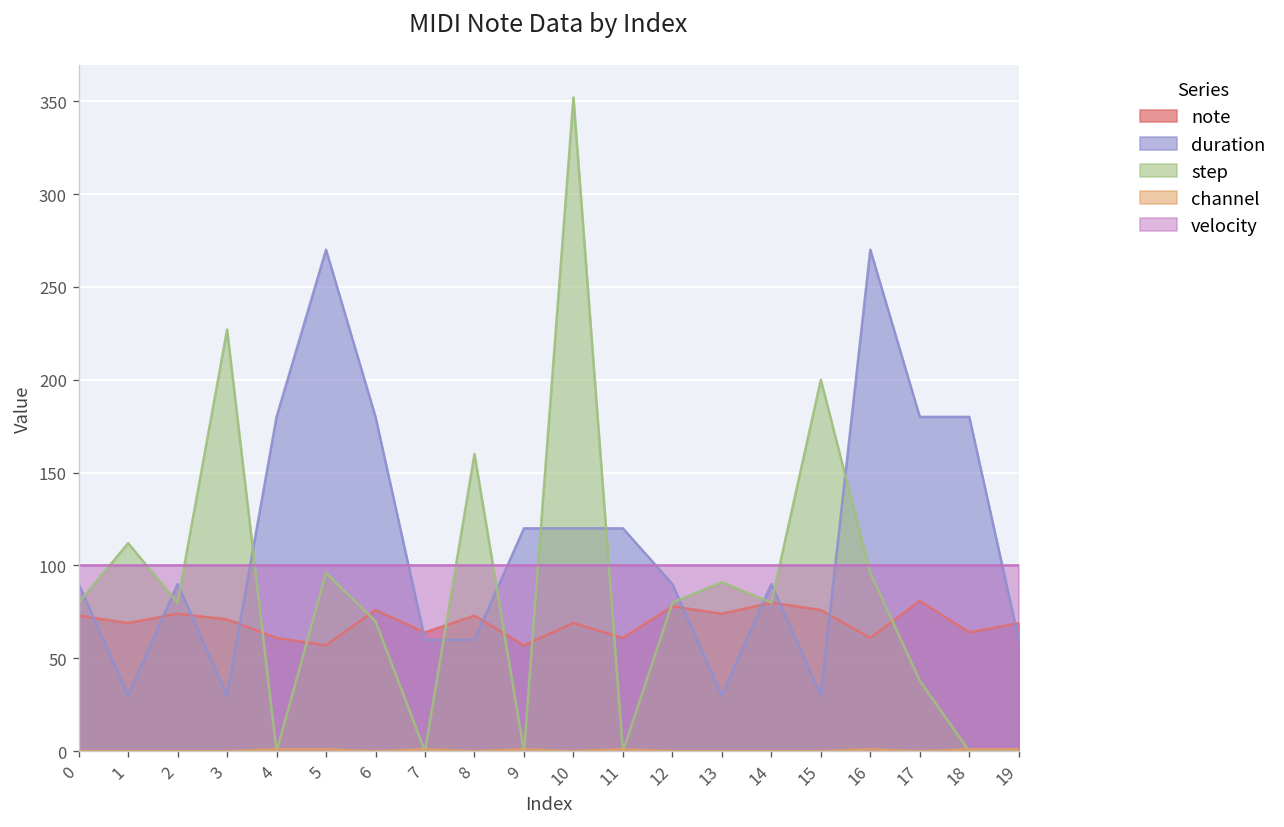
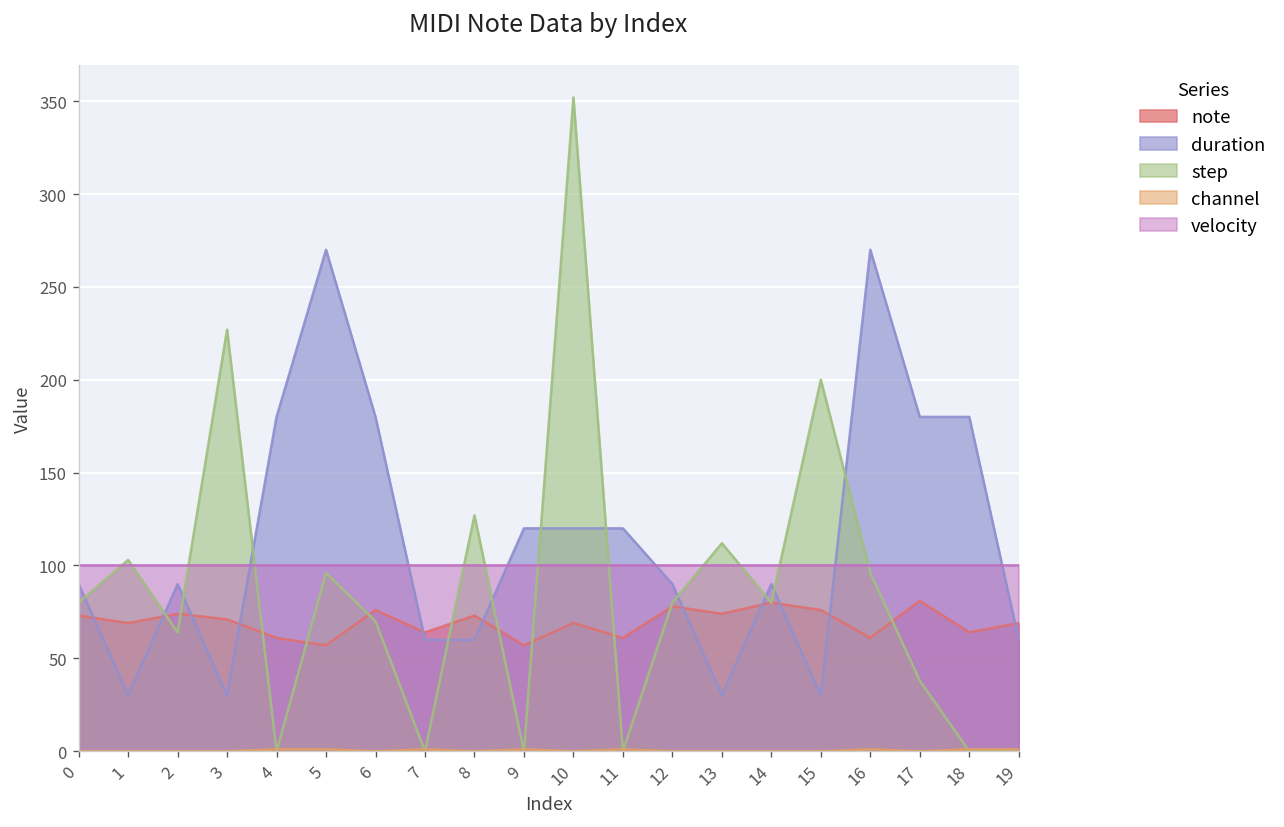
step, 1: 112 -> 103
step, 2: 80 -> 64
step, 8: 160 -> 127
step, 13: 91 -> 112
